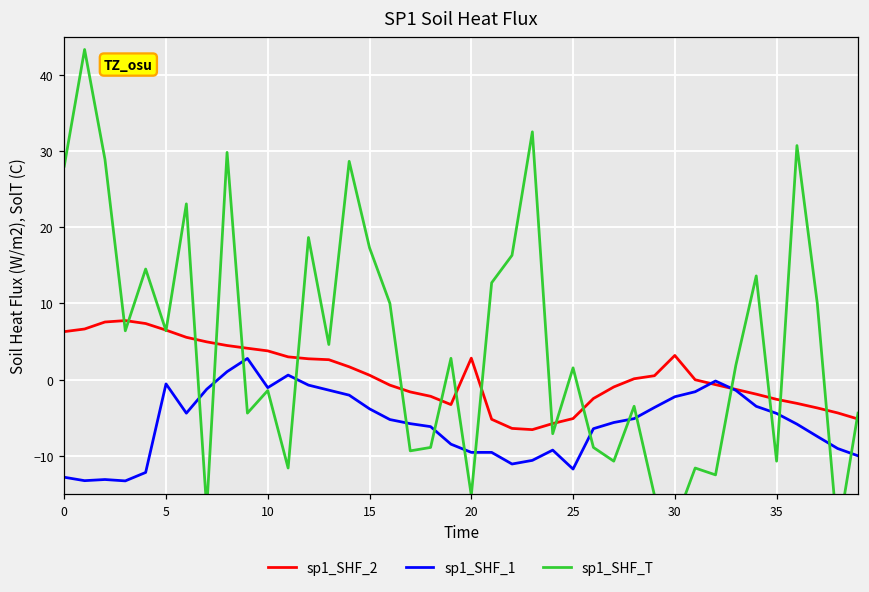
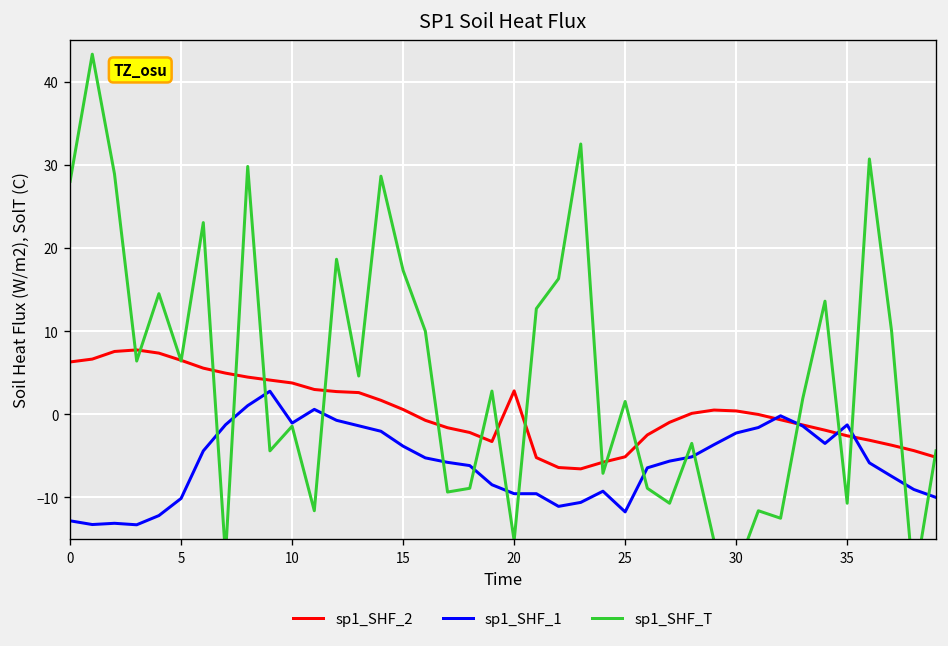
sp1_SHF_1, 5: -1 -> -10
sp1_SHF_2, 30: 3 -> 0
sp1_SHF_1, 35: -4 -> -1
